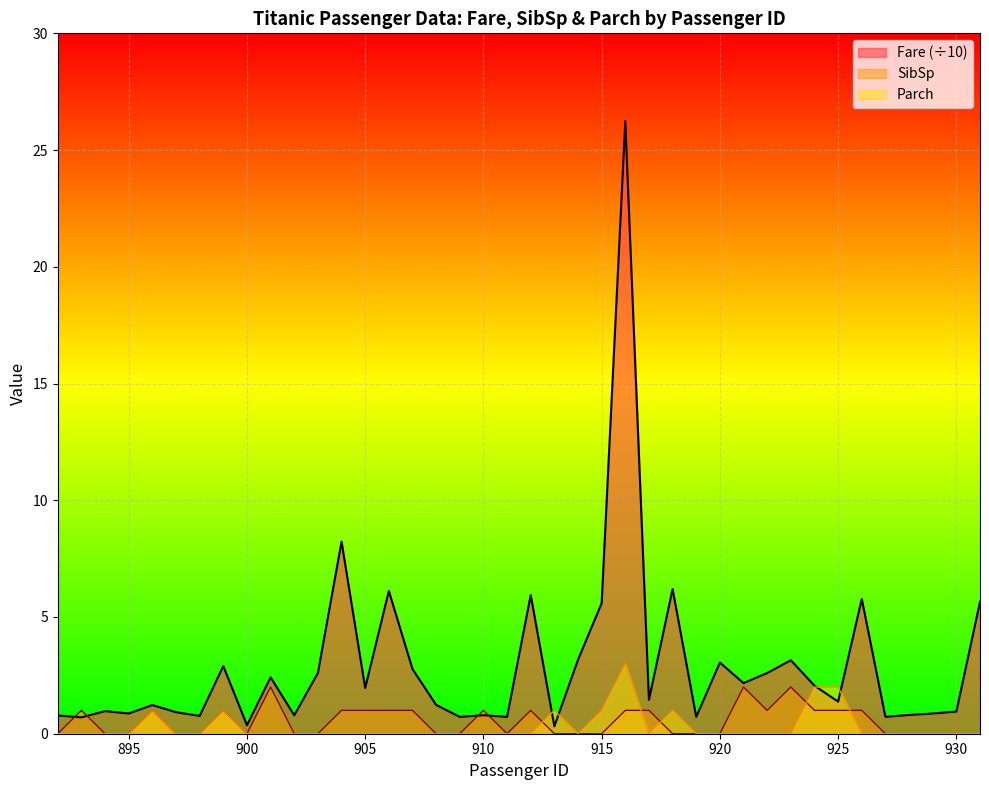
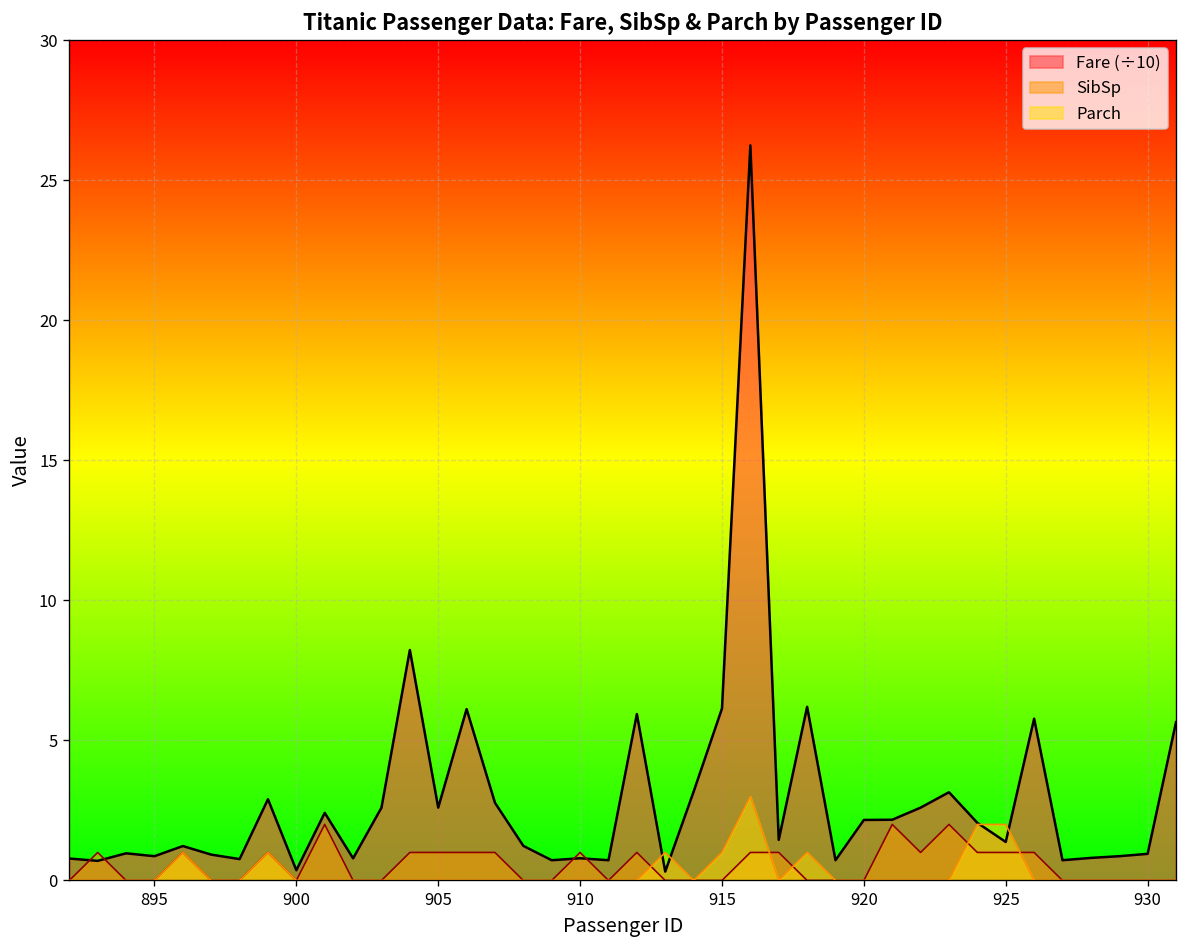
Fare (÷10), 905: 2.0 -> 2.6
Fare (÷10), 915: 5.6 -> 6.1
Fare (÷10), 920: 3.1 -> 2.2
